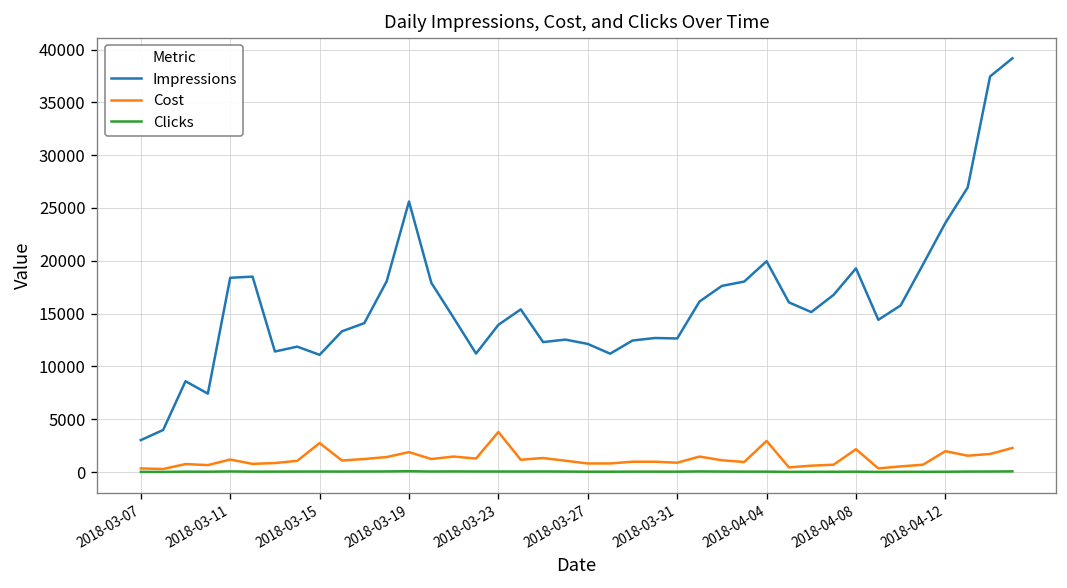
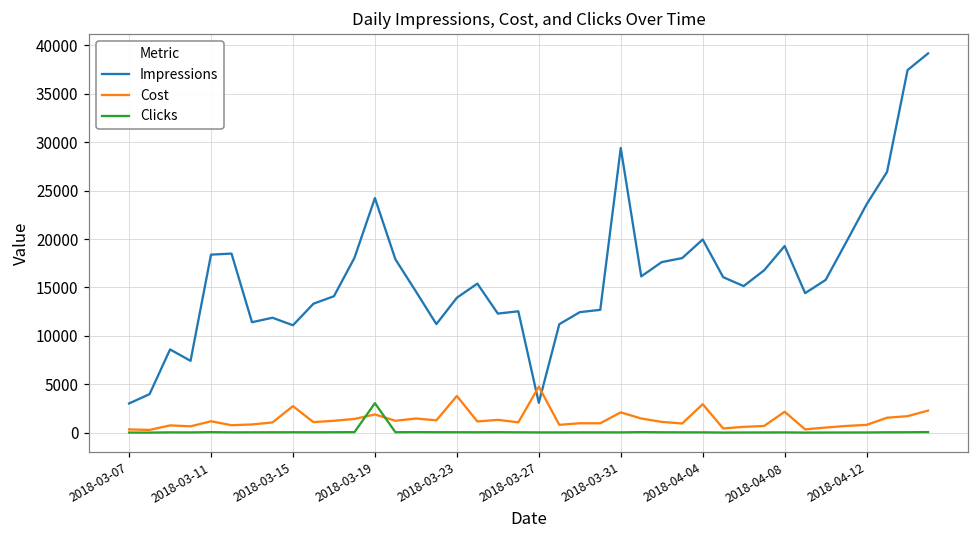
Impressions, 2018-03-19: 26000 -> 24000
Clicks, 2018-03-19: 0 -> 3000
Impressions, 2018-03-27: 12000 -> 3000
Cost, 2018-03-27: 1000 -> 5000
Impressions, 2018-03-31: 13000 -> 29000
Cost, 2018-03-31: 1000 -> 2000
Cost, 2018-04-12: 2000 -> 1000
